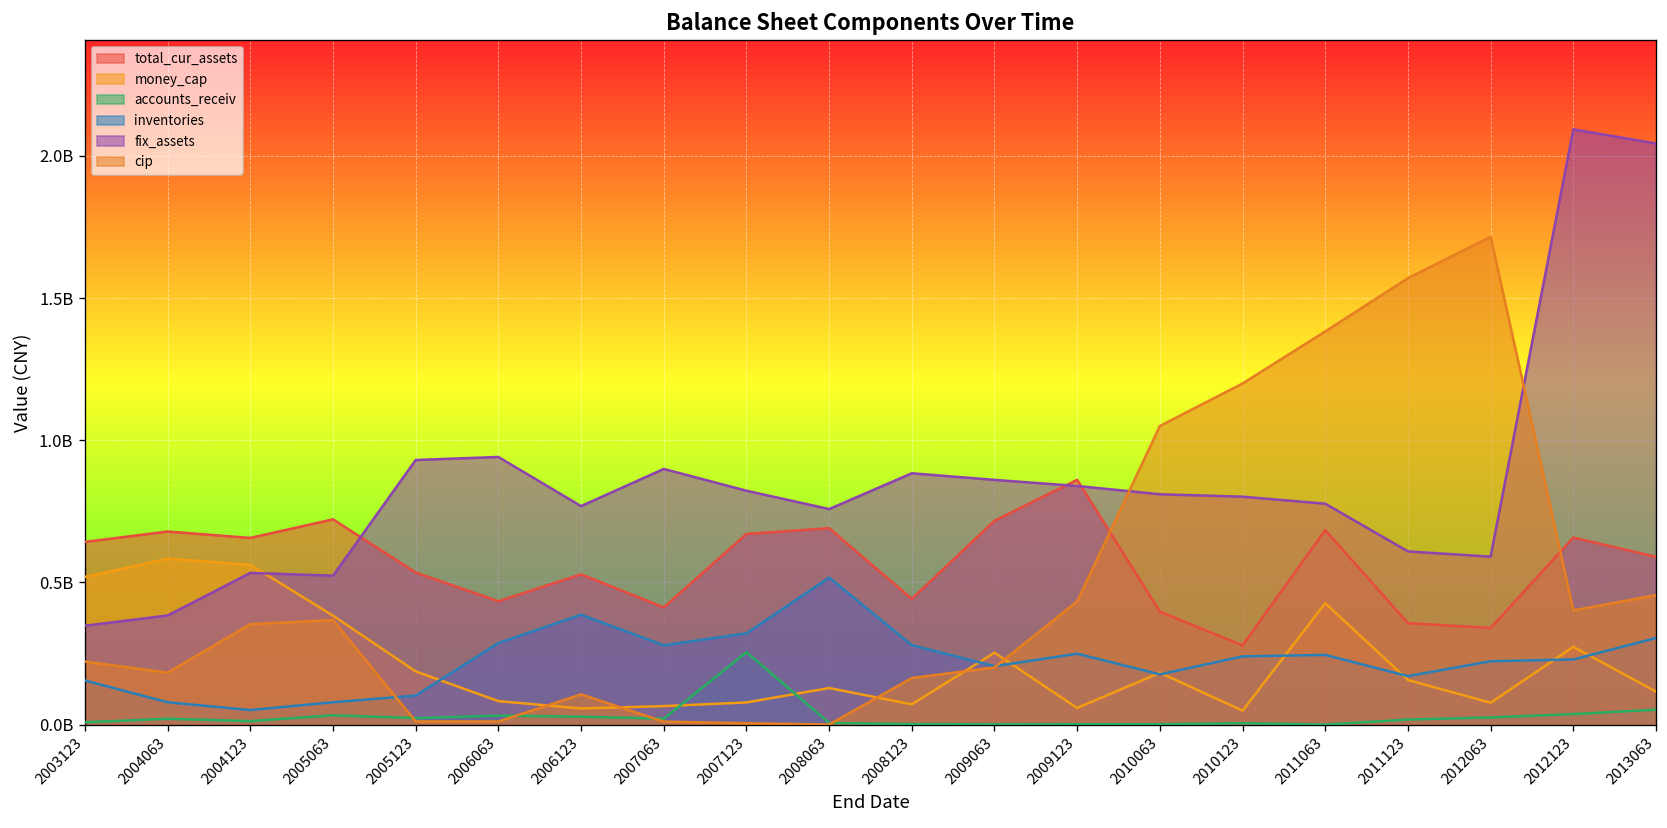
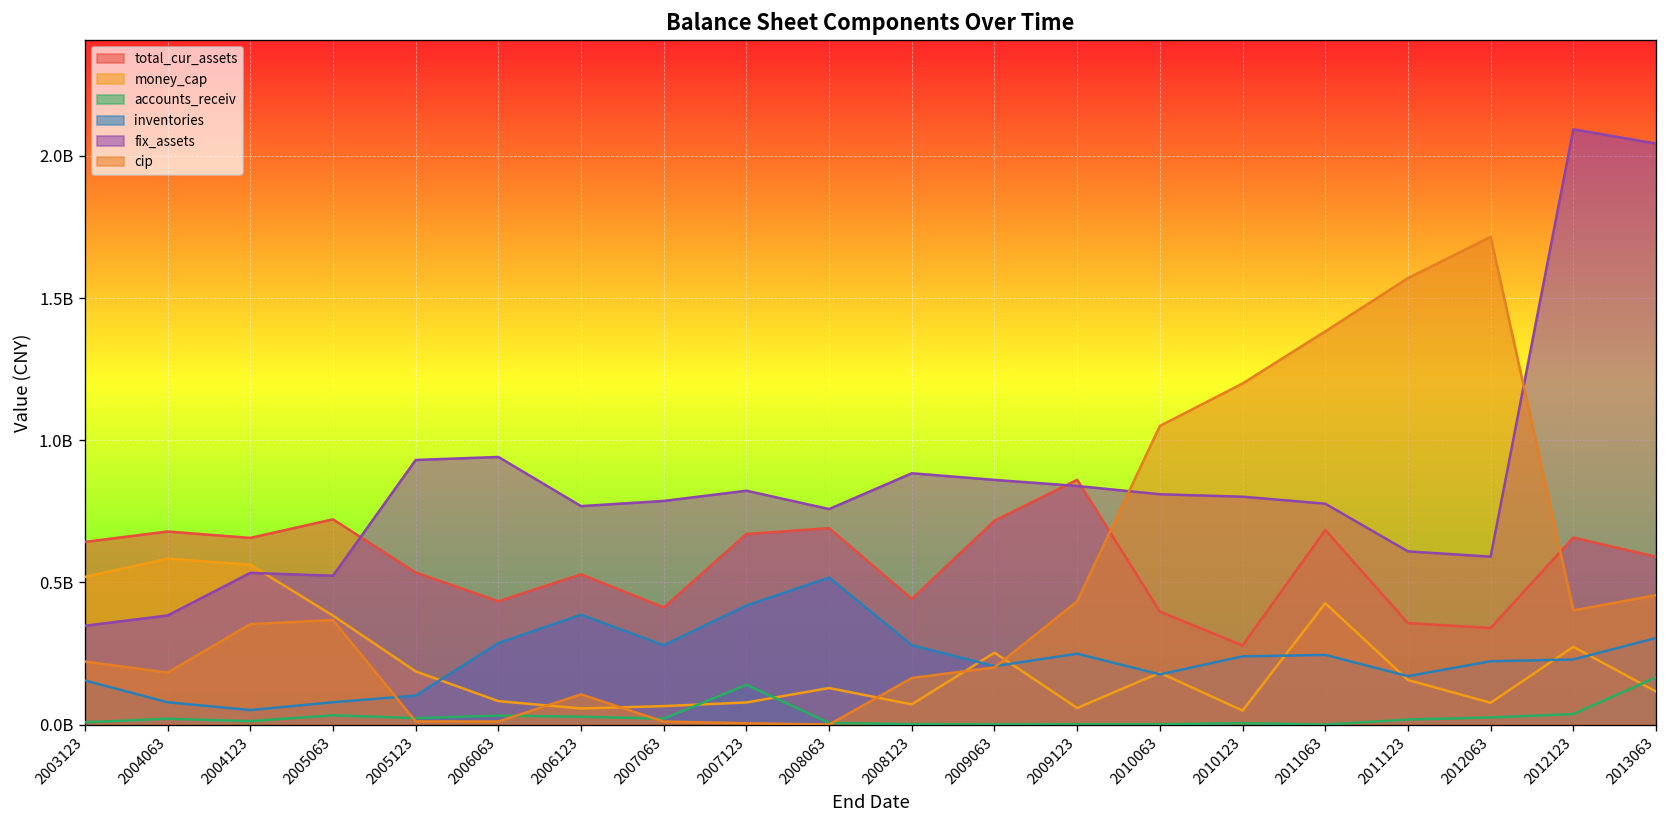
fix_assets, 2007063: 900000000 -> 790000000
accounts_receiv, 2007123: 250000000 -> 140000000
inventories, 2007123: 320000000 -> 420000000
accounts_receiv, 2013063: 50000000 -> 170000000
